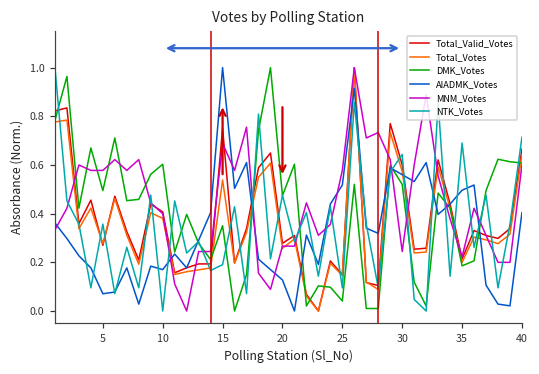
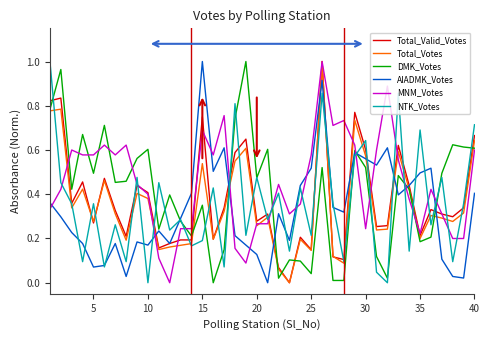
NTK_Votes, 25: 0.10 -> 0.21
